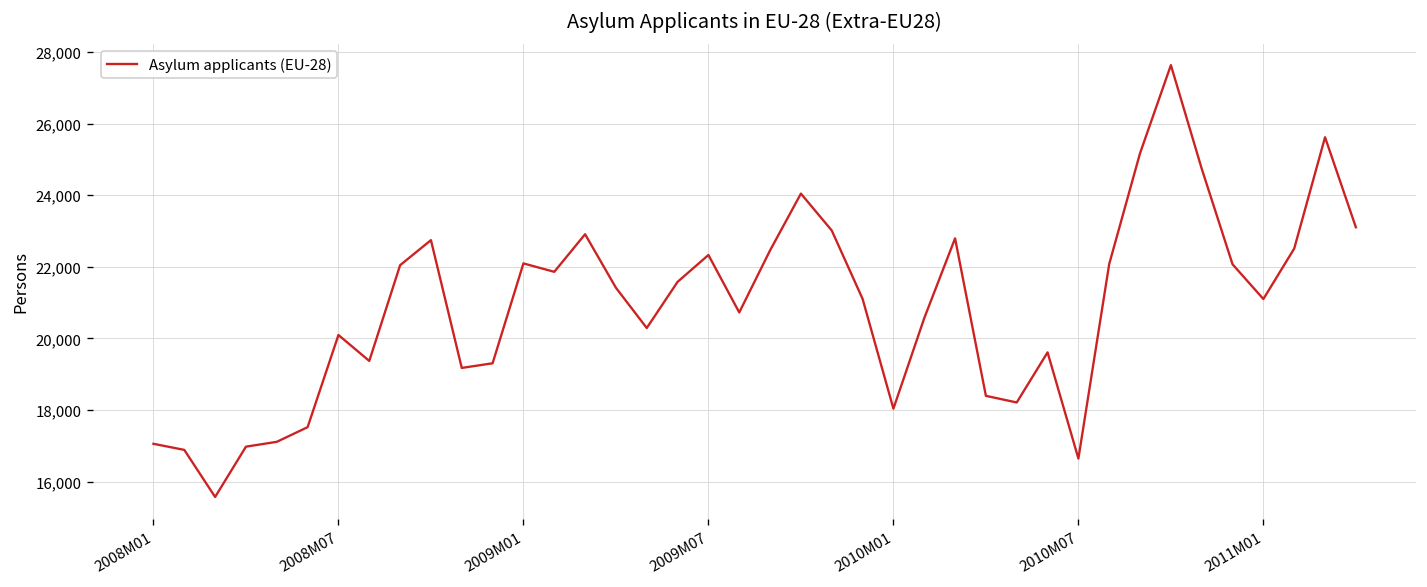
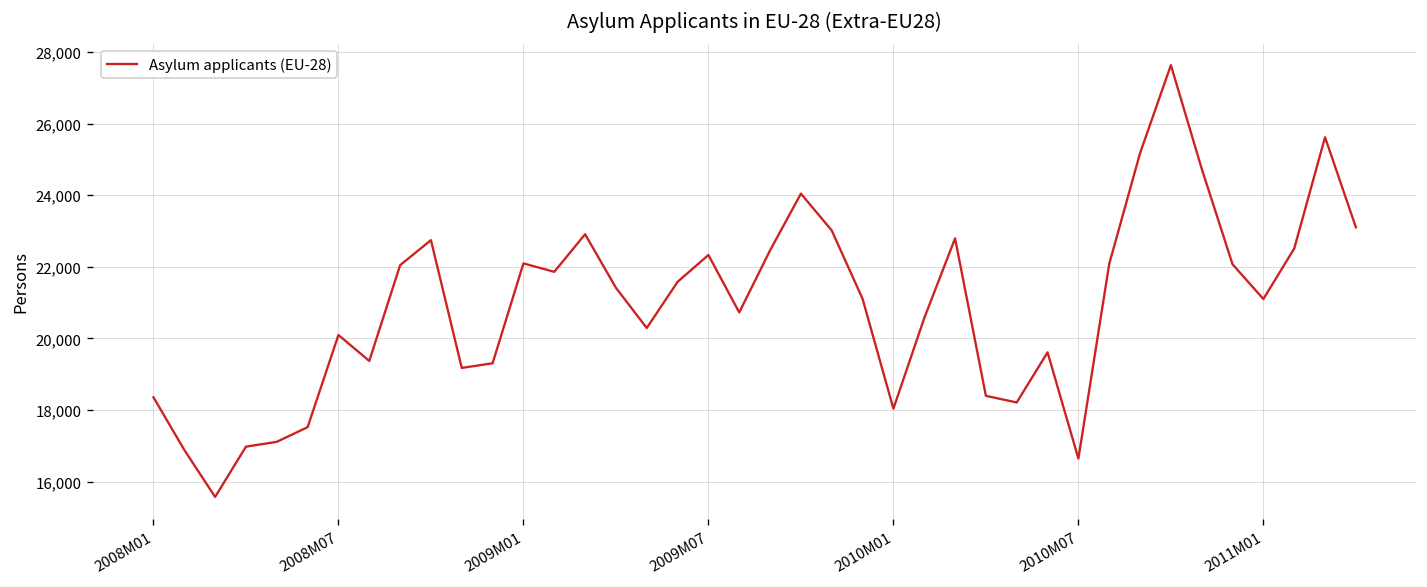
2008M01: 17,100 -> 18,400
